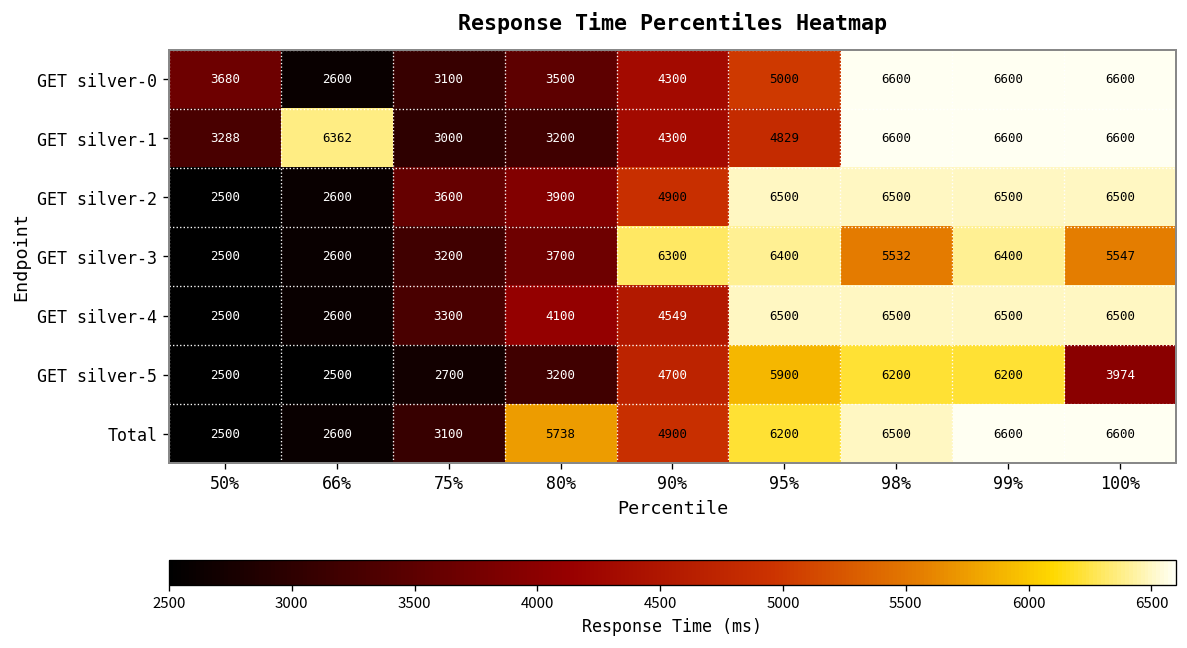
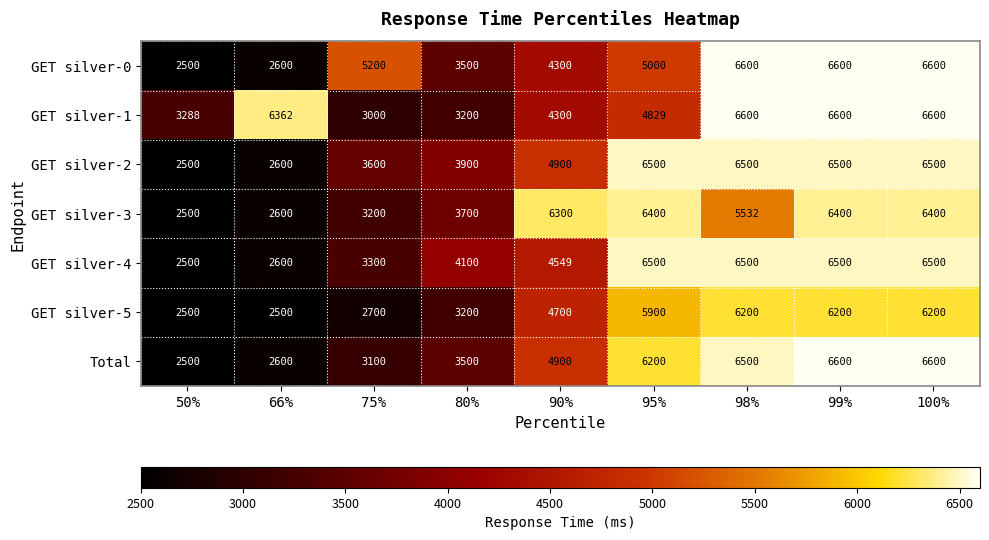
GET silver-0, 50%: 3680 -> 2500
GET silver-0, 75%: 3100 -> 5200
GET silver-3, 100%: 5547 -> 6400
GET silver-5, 100%: 3974 -> 6200
Total, 80%: 5738 -> 3500
